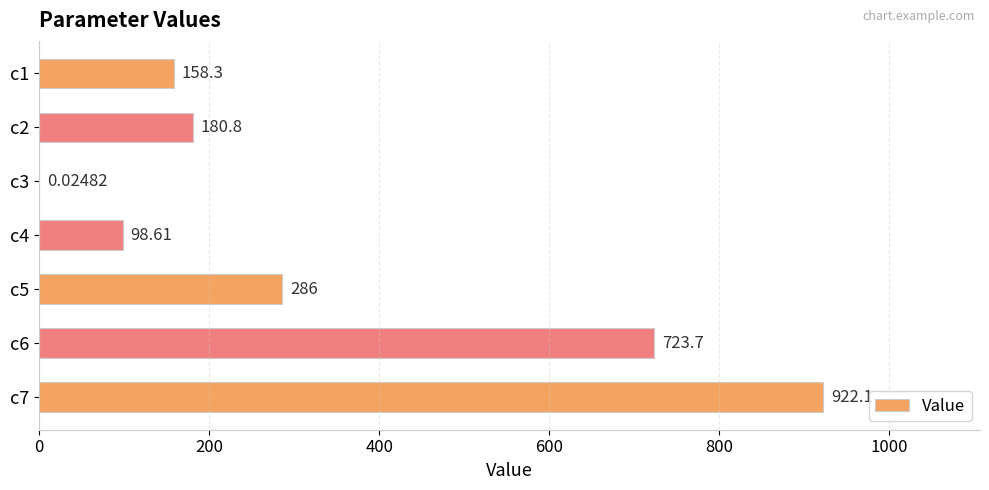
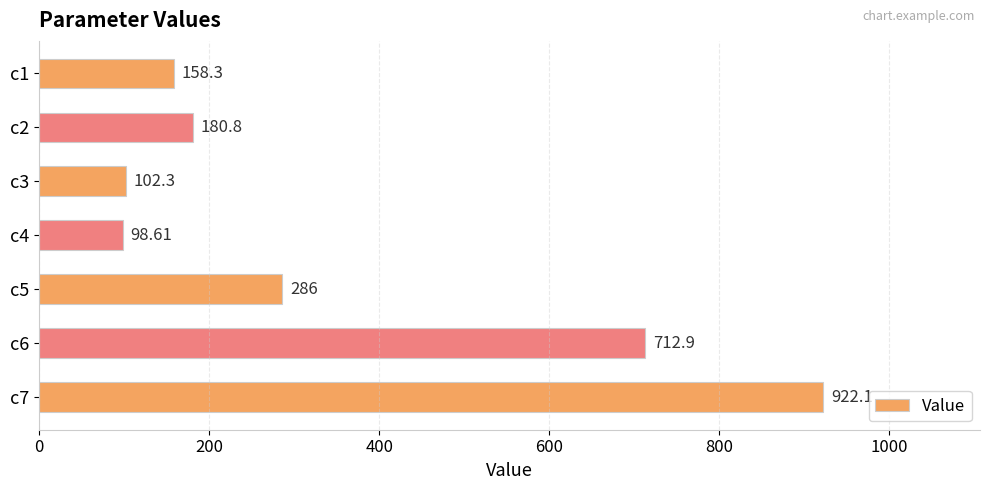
c3: 0.02482 -> 102.3
c6: 723.7 -> 712.9
